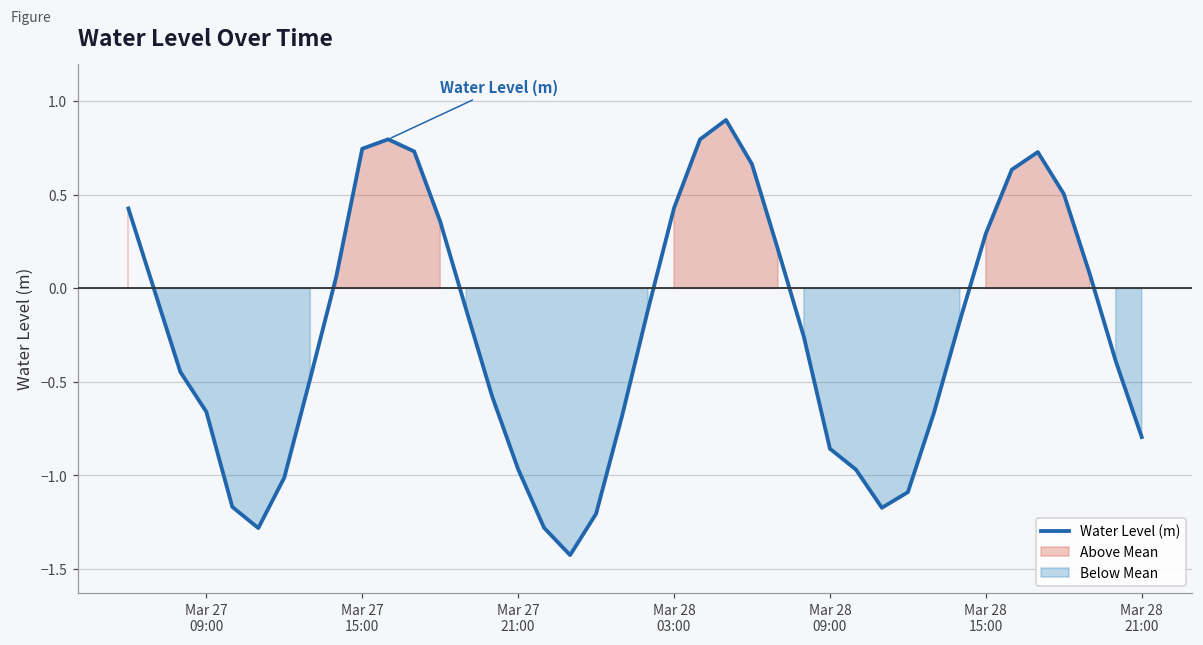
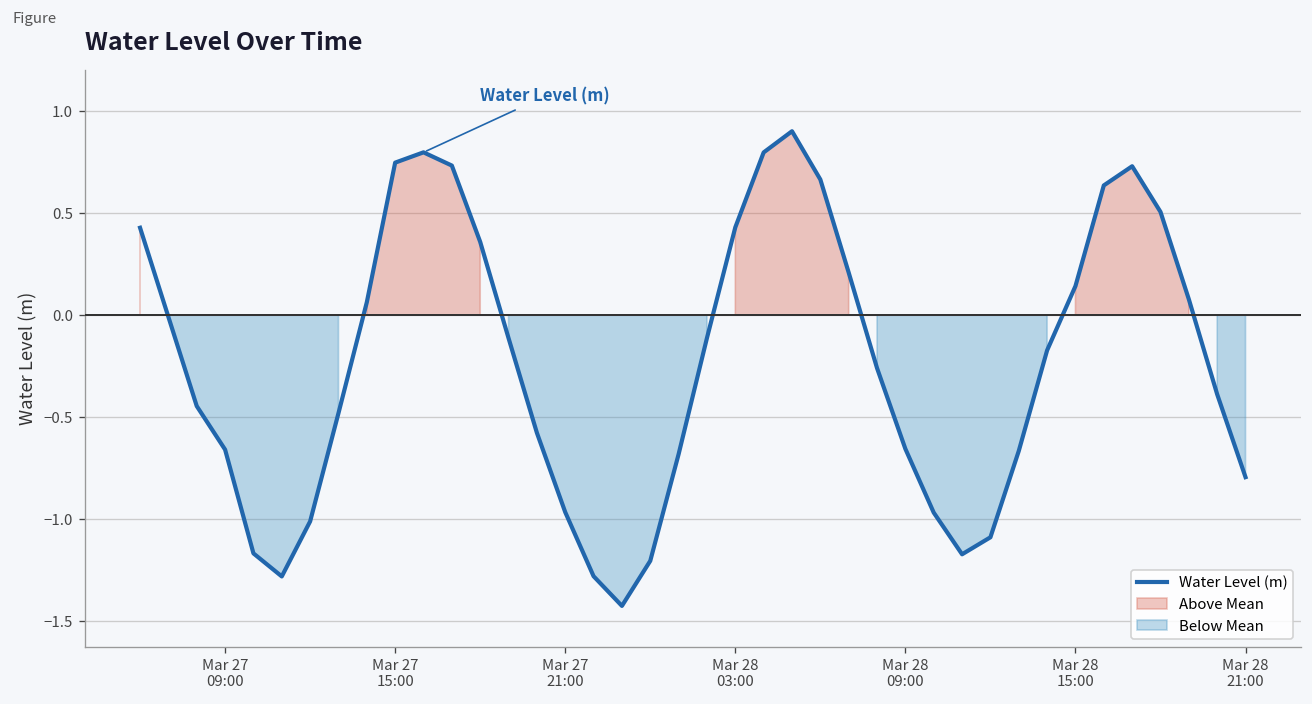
Mar 28 09:00: -0.86 -> -0.66
Mar 28 15:00: 0.29 -> 0.14
